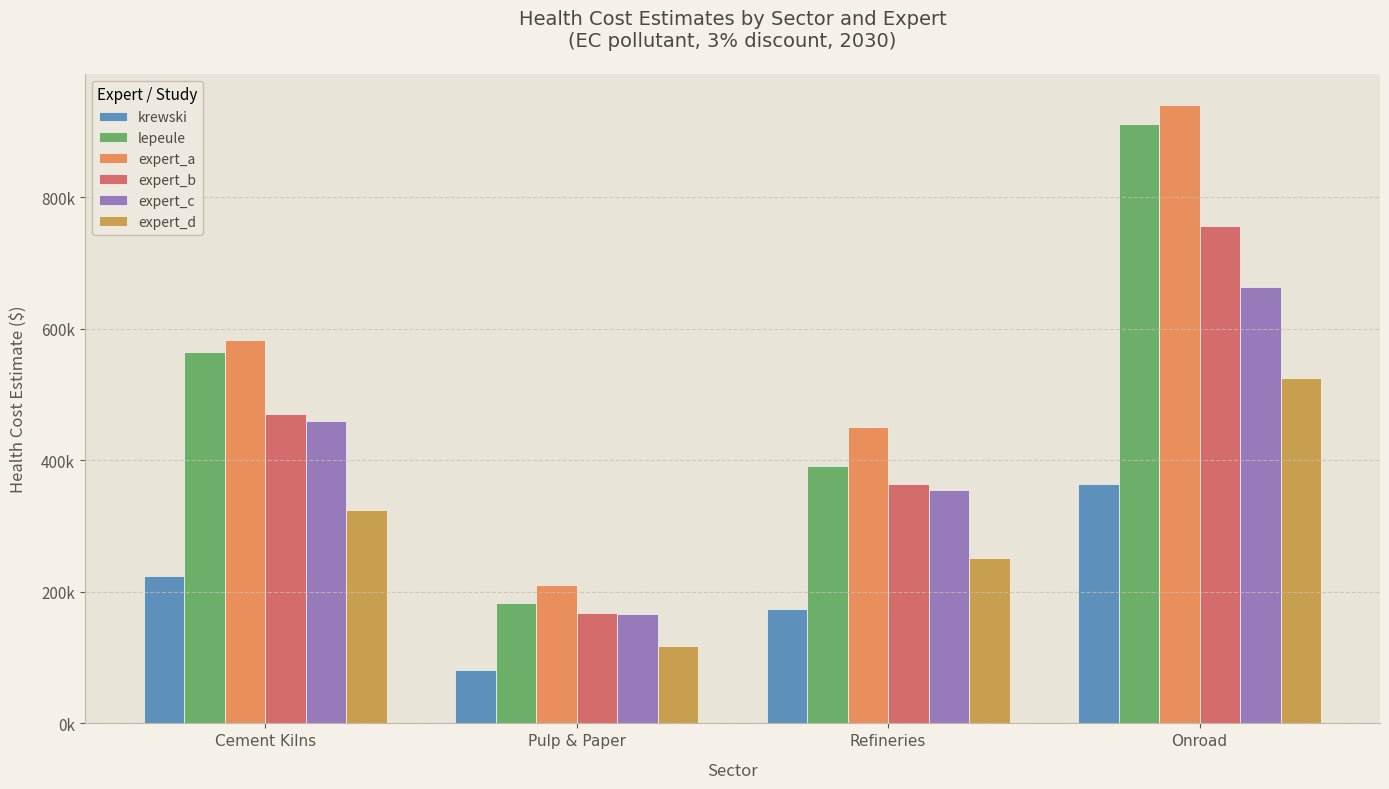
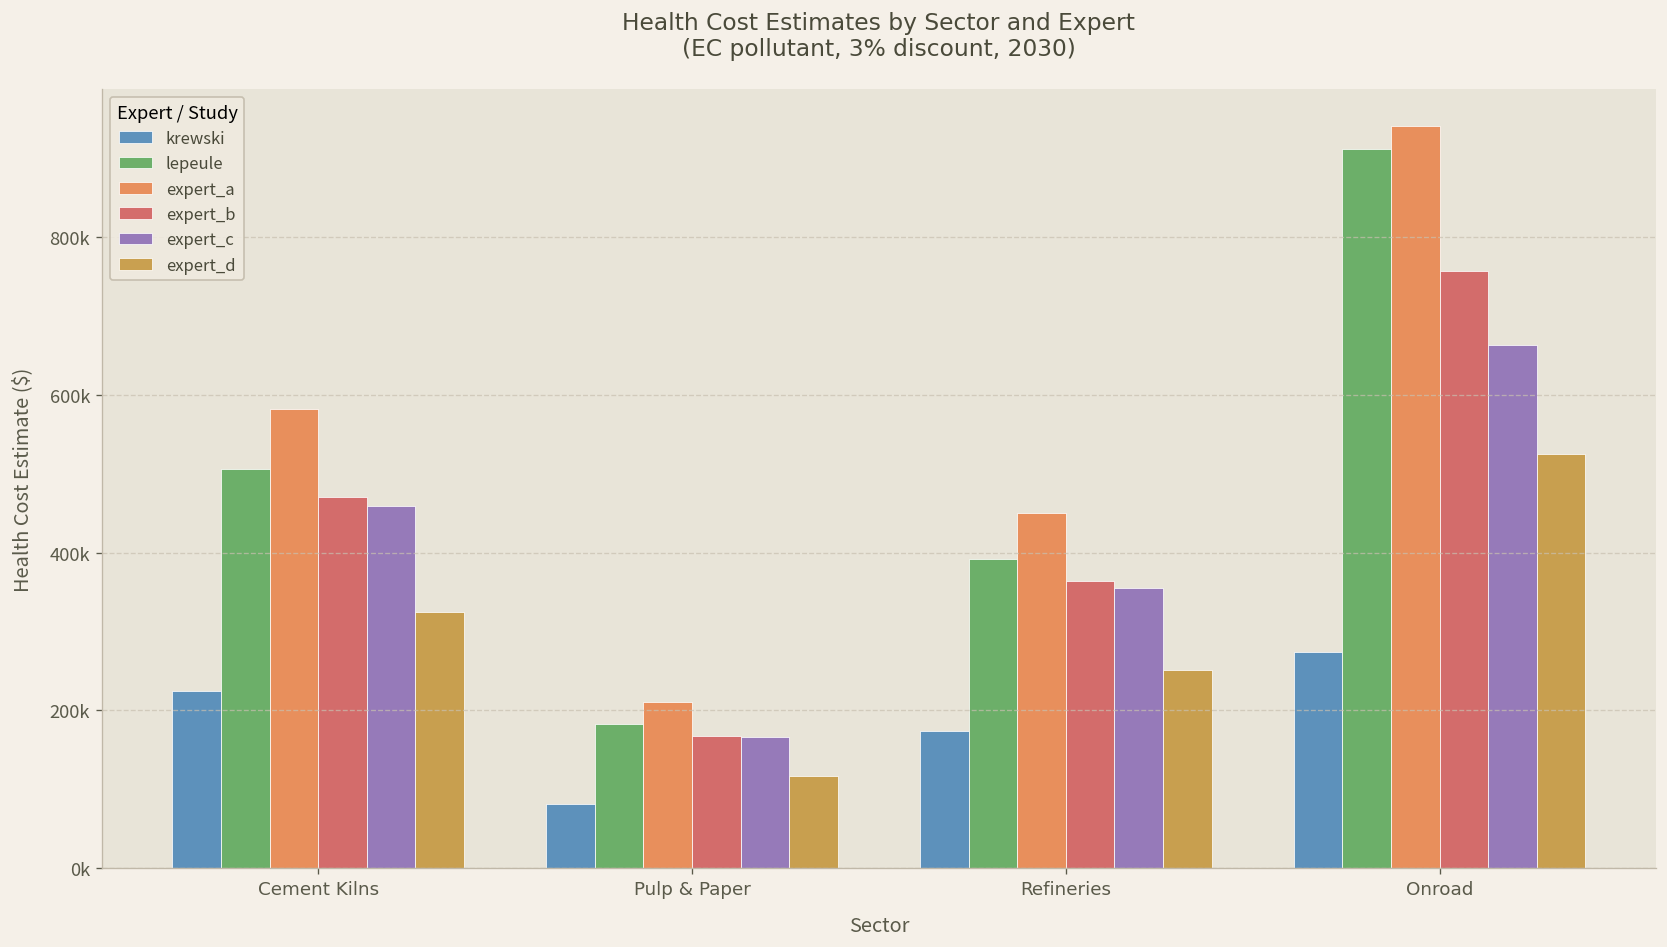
lepeule, Cement Kilns: 560000 -> 510000
krewski, Onroad: 360000 -> 270000
